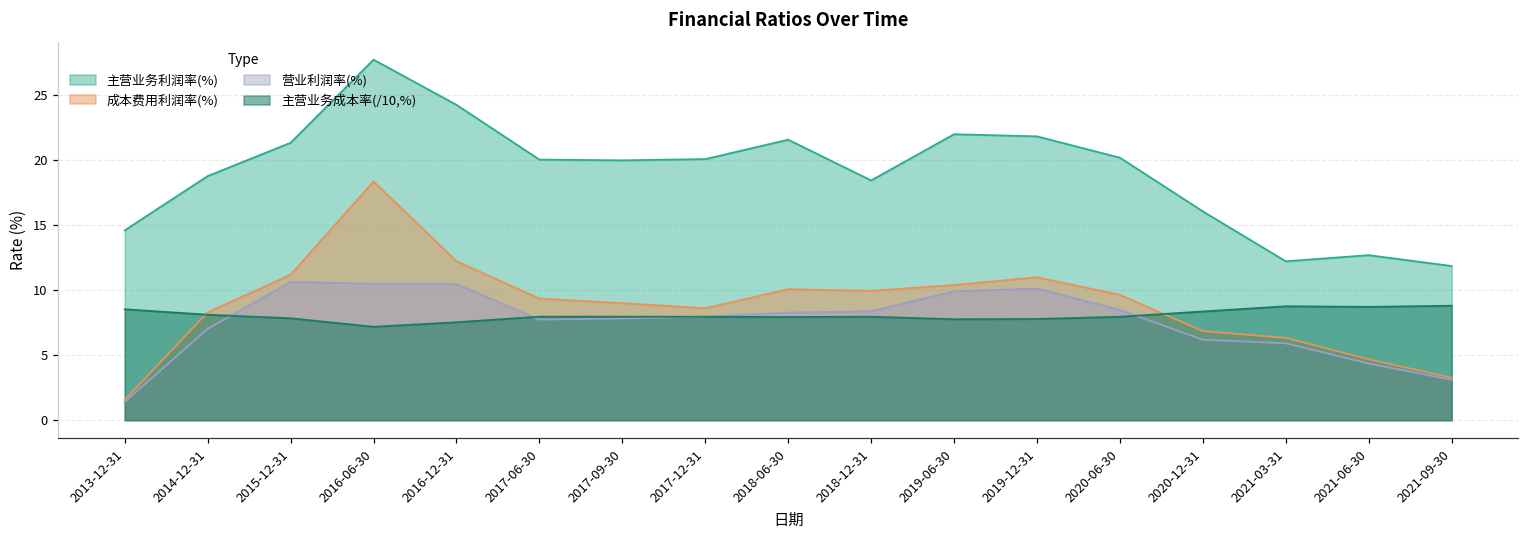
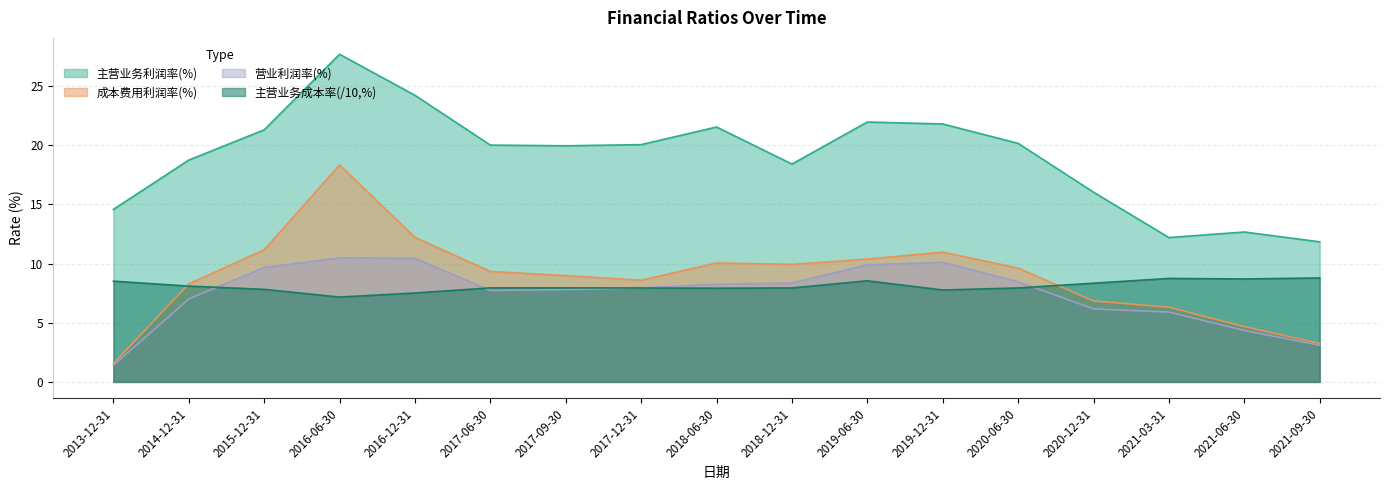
营业利润率(%), 2015-12-31: 10.6 -> 9.7
主营业务成本率(/10,%), 2019-06-30: 7.7 -> 8.5
